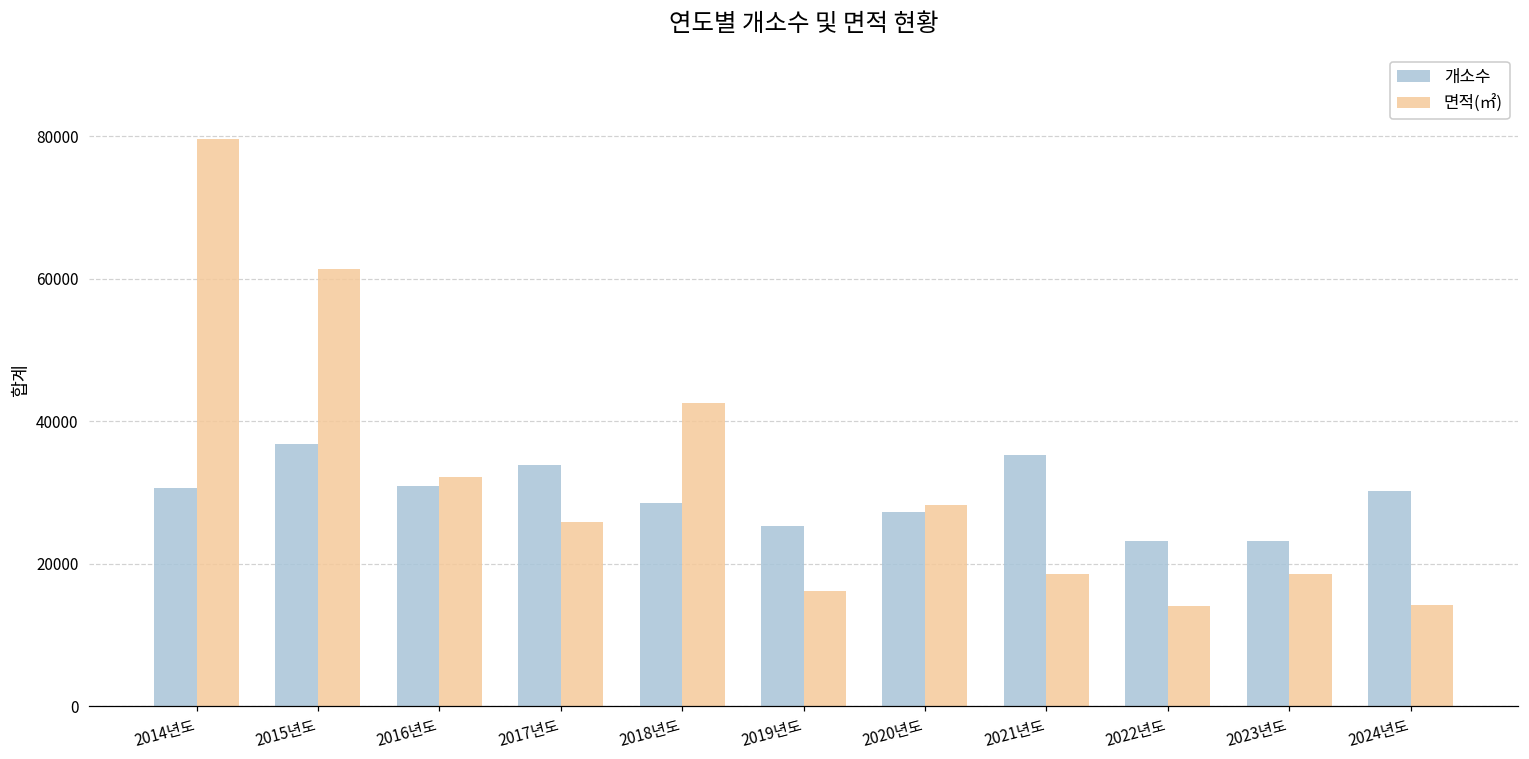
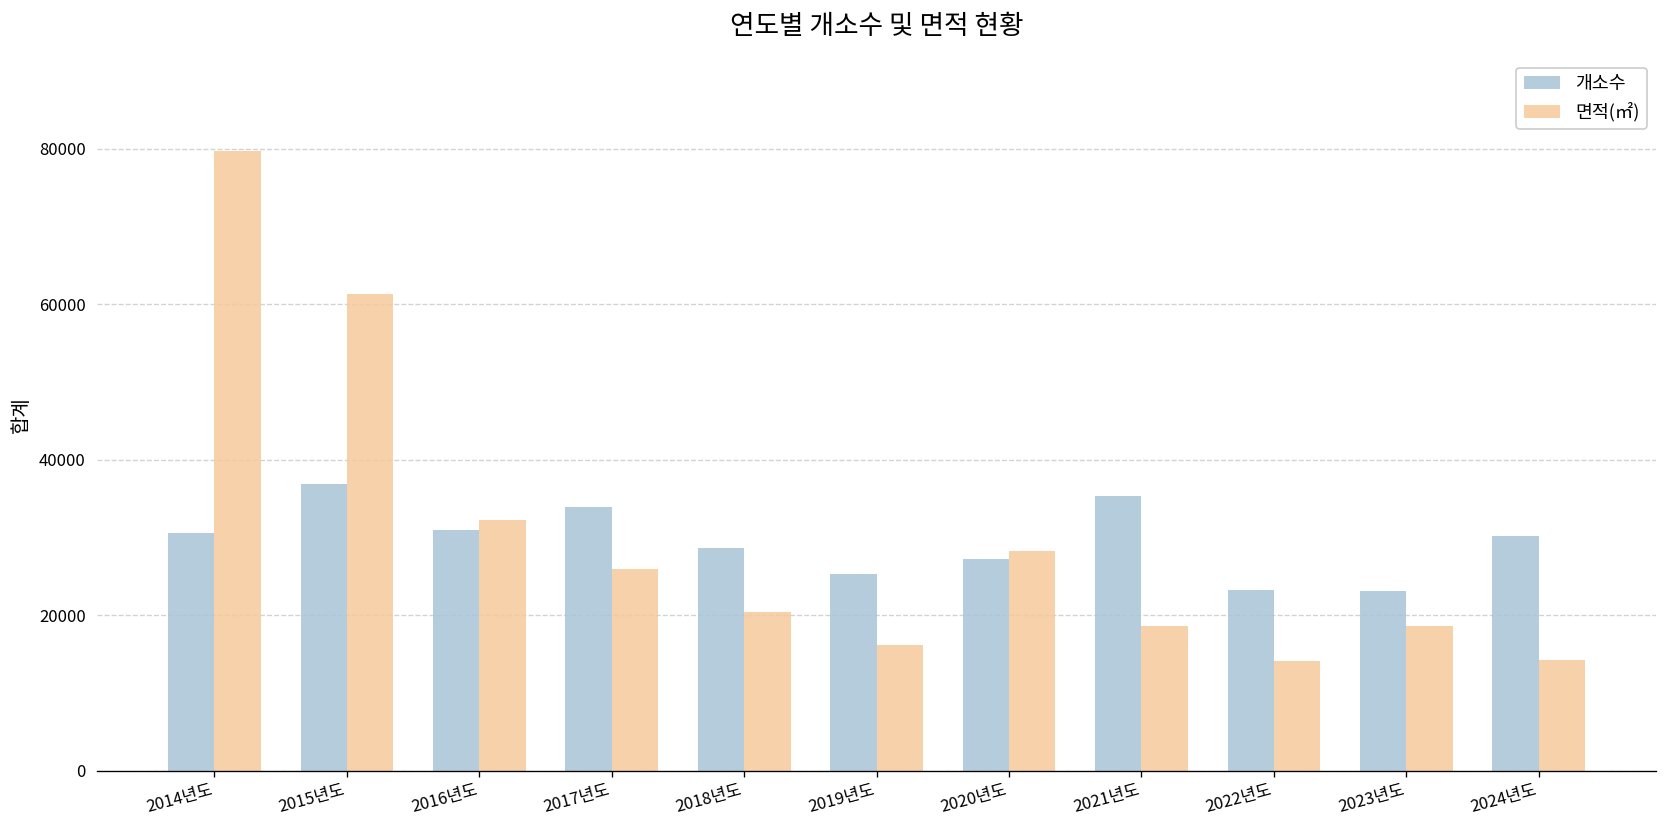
면적(㎡), 2018년도: 43000 -> 20000
